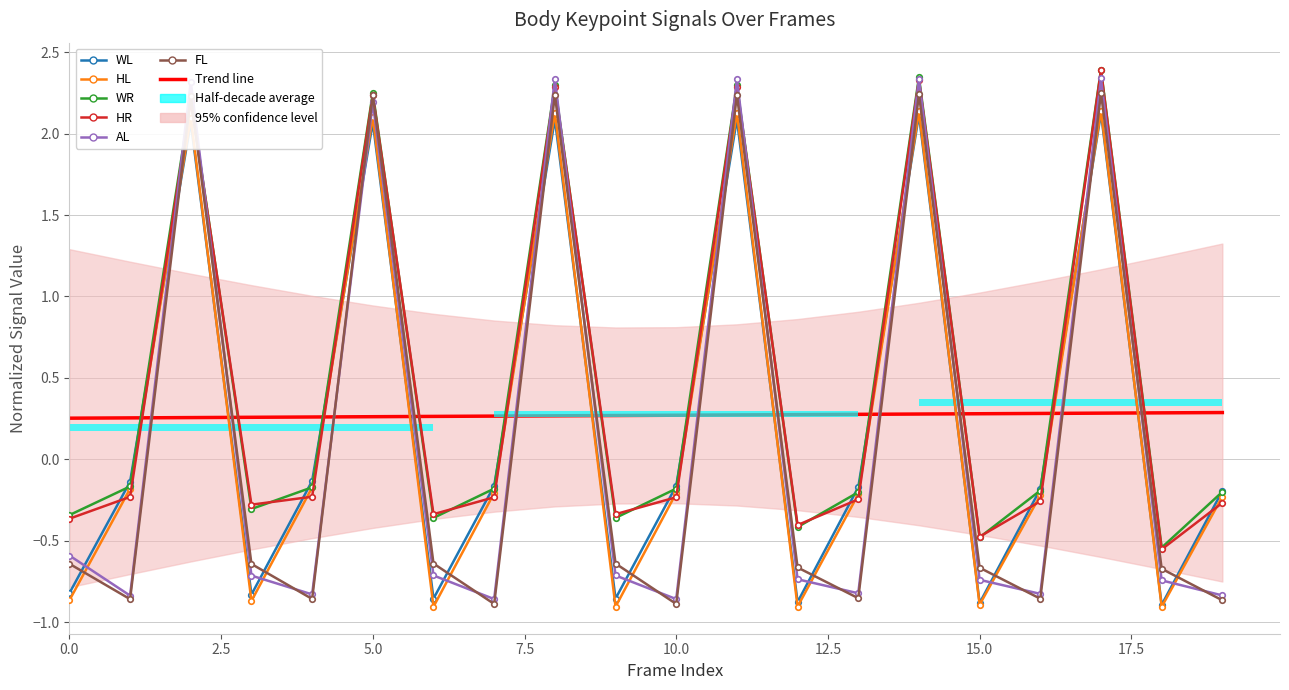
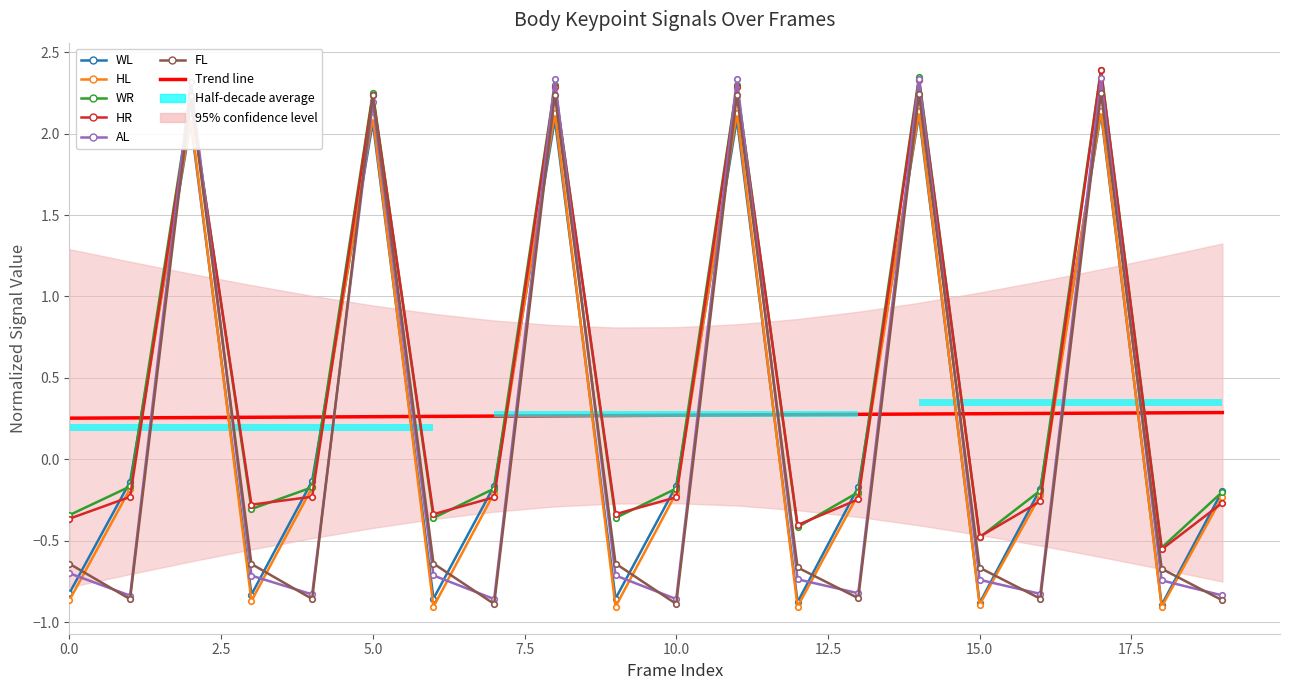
AL, 0.0: -0.59 -> -0.70
